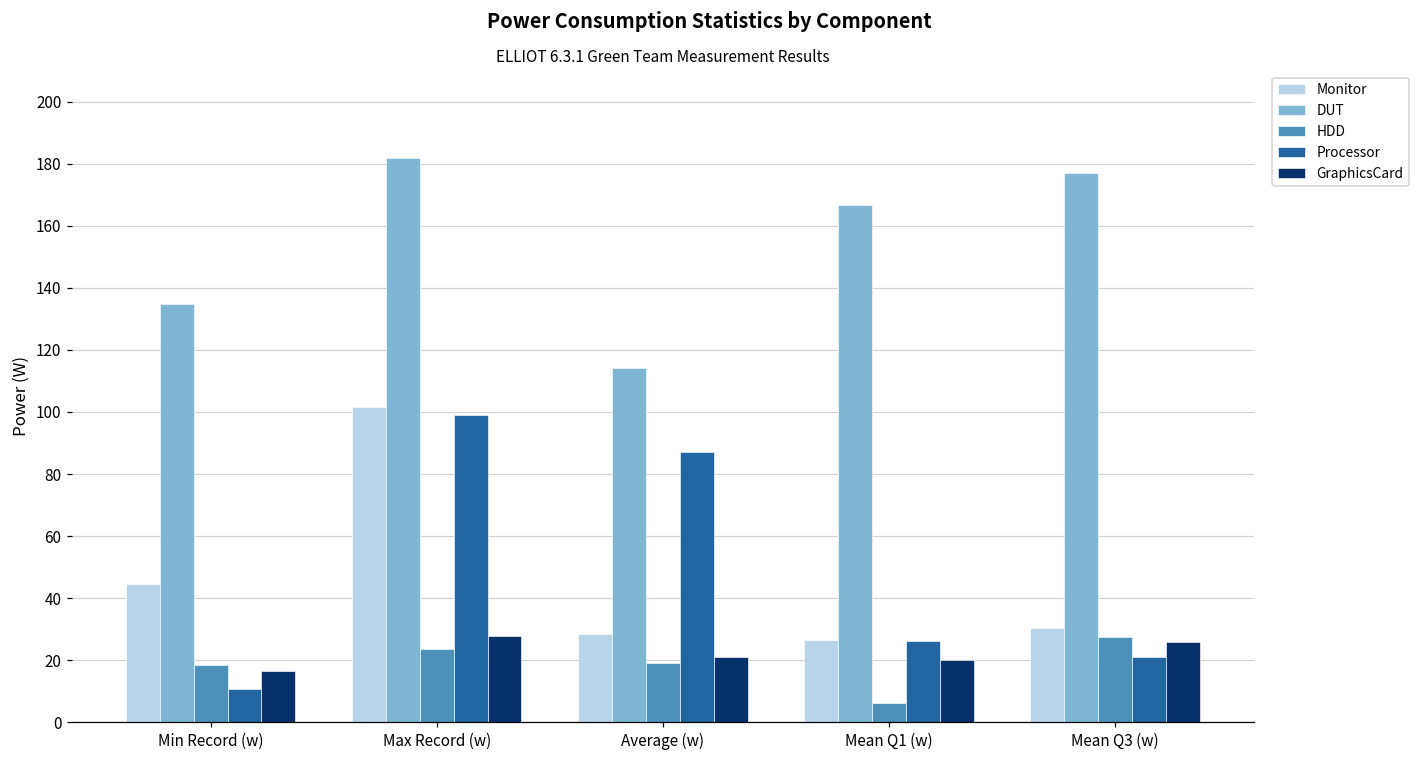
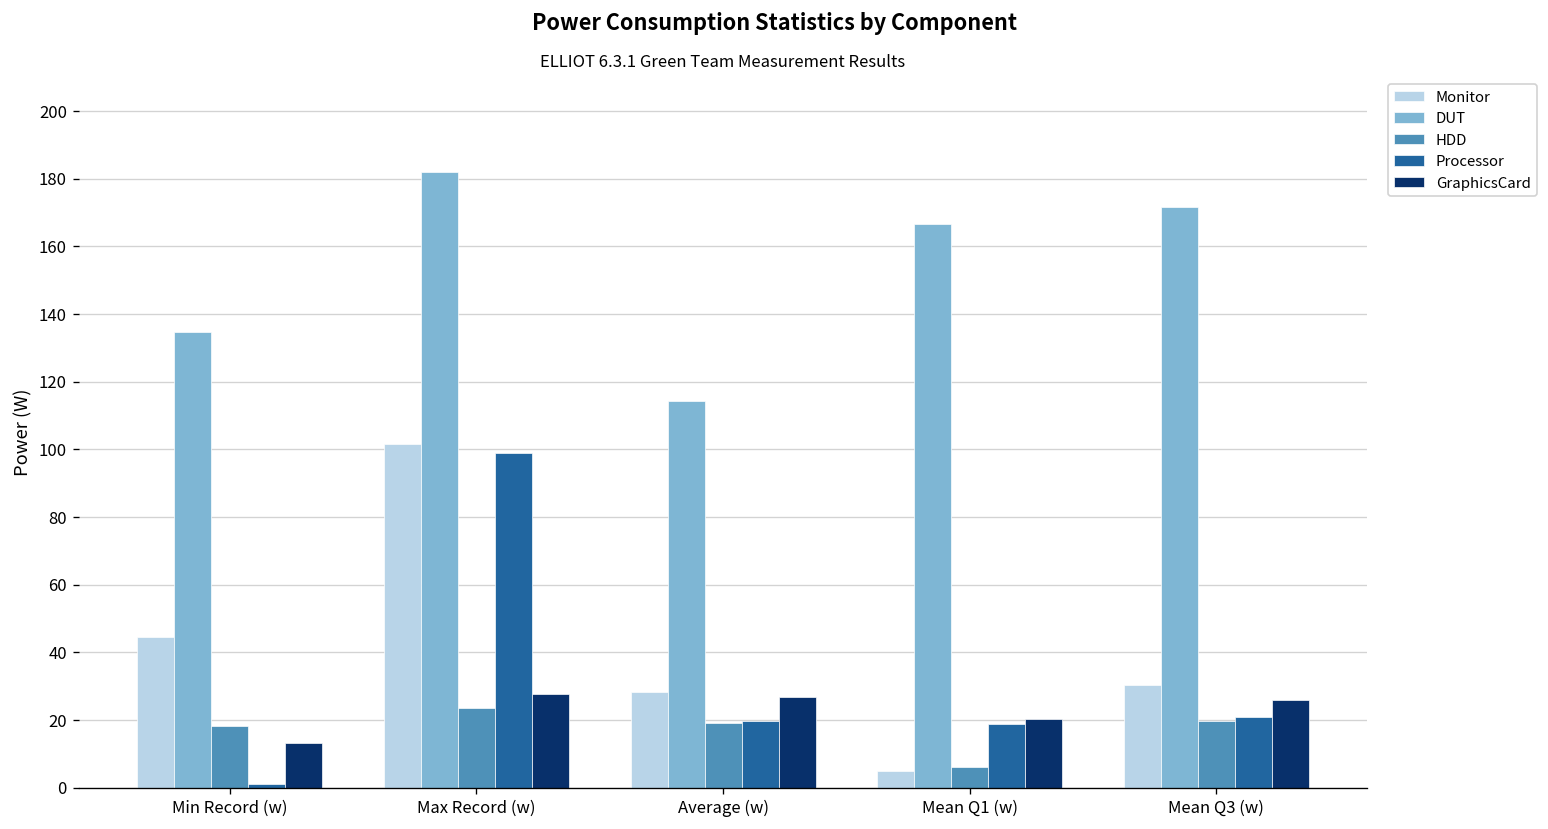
Processor, Min Record (w): 11 -> 1
GraphicsCard, Min Record (w): 16 -> 13
Processor, Average (w): 87 -> 20
GraphicsCard, Average (w): 21 -> 27
Monitor, Mean Q1 (w): 26 -> 5
Processor, Mean Q1 (w): 26 -> 19
DUT, Mean Q3 (w): 177 -> 172
HDD, Mean Q3 (w): 27 -> 20
